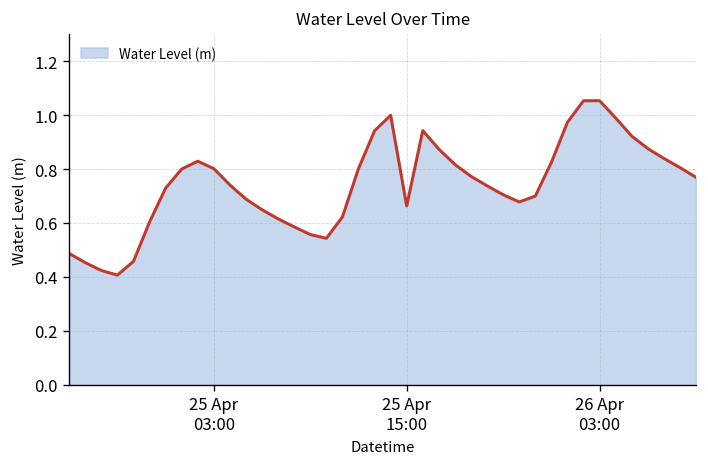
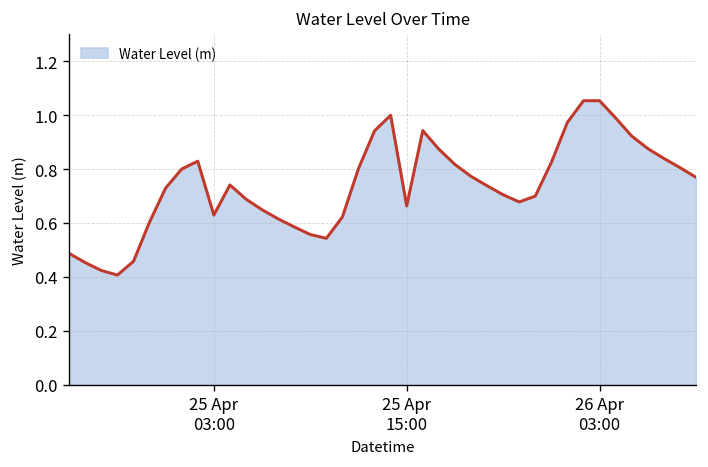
25 Apr 03:00: 0.80 -> 0.63
